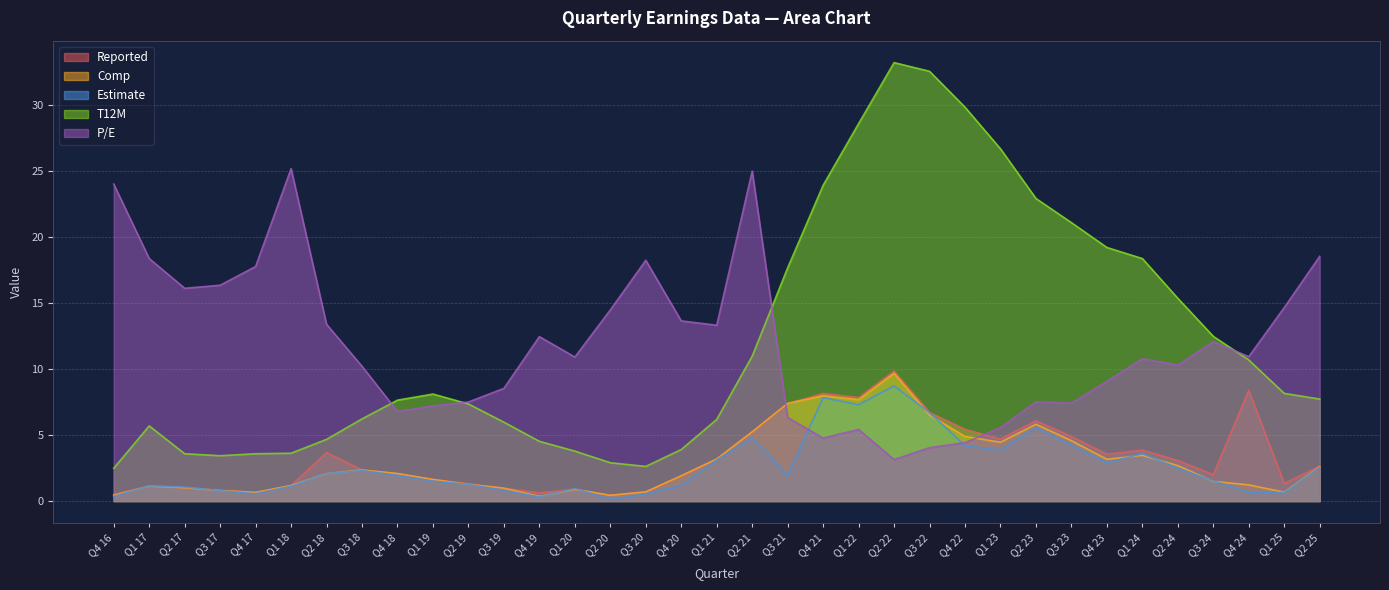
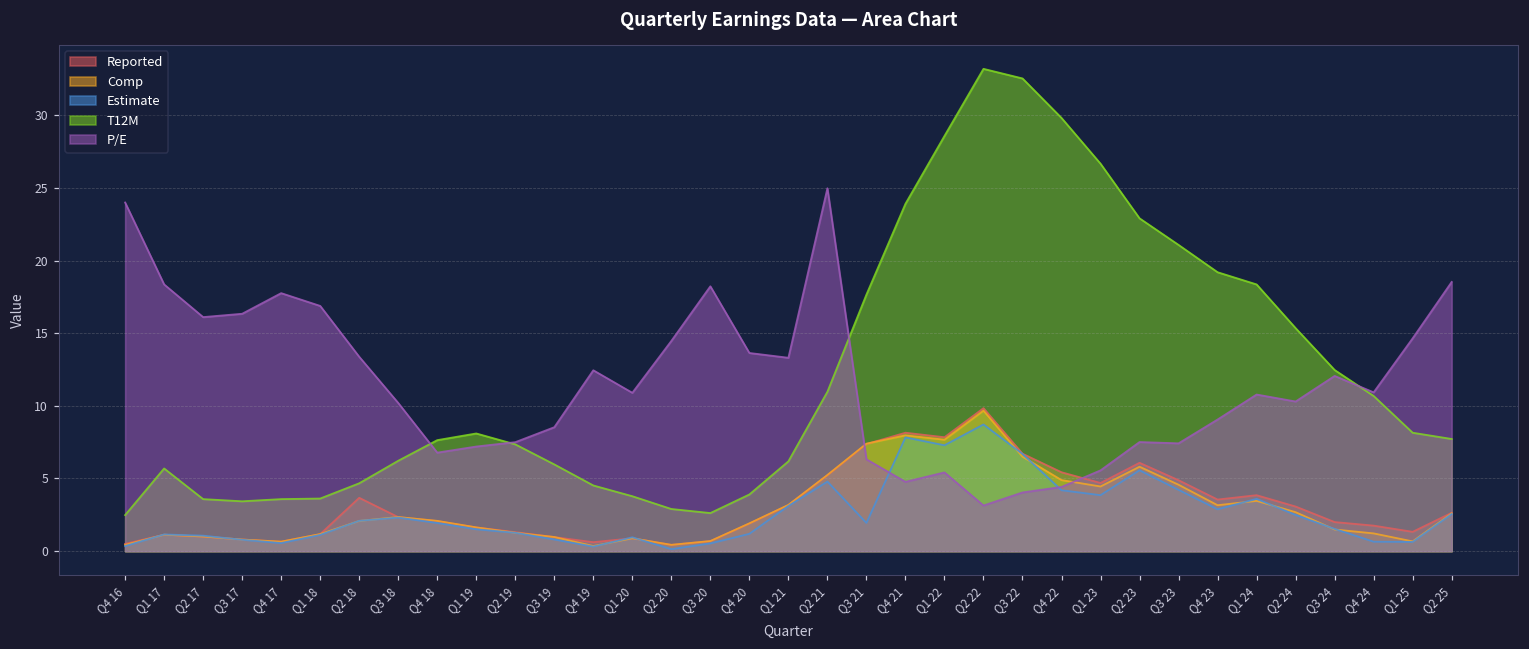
P/E, Q1 18: 25.2 -> 16.9
Reported, Q4 24: 8.4 -> 1.8
